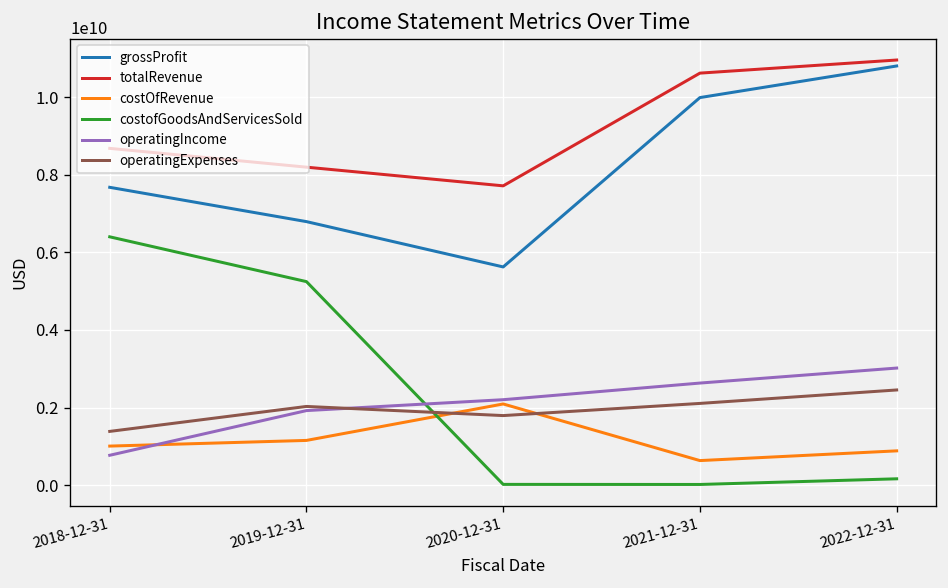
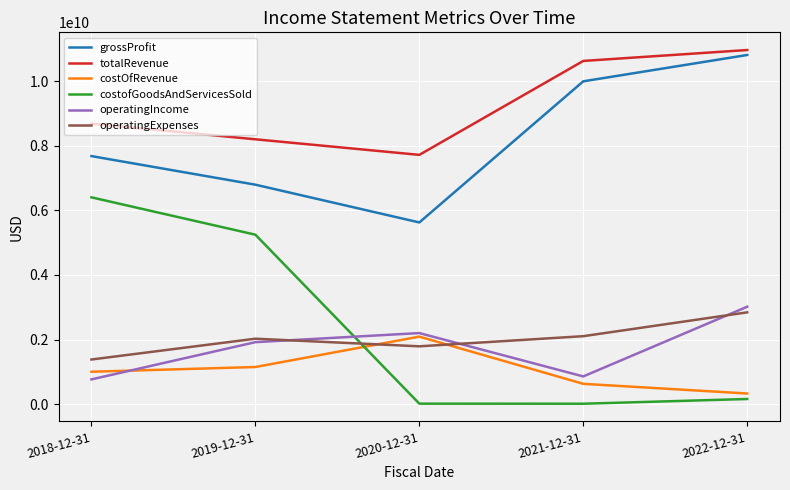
operatingIncome, 2021-12-31: 2600000000 -> 900000000
costOfRevenue, 2022-12-31: 900000000 -> 300000000
operatingExpenses, 2022-12-31: 2500000000 -> 2800000000
